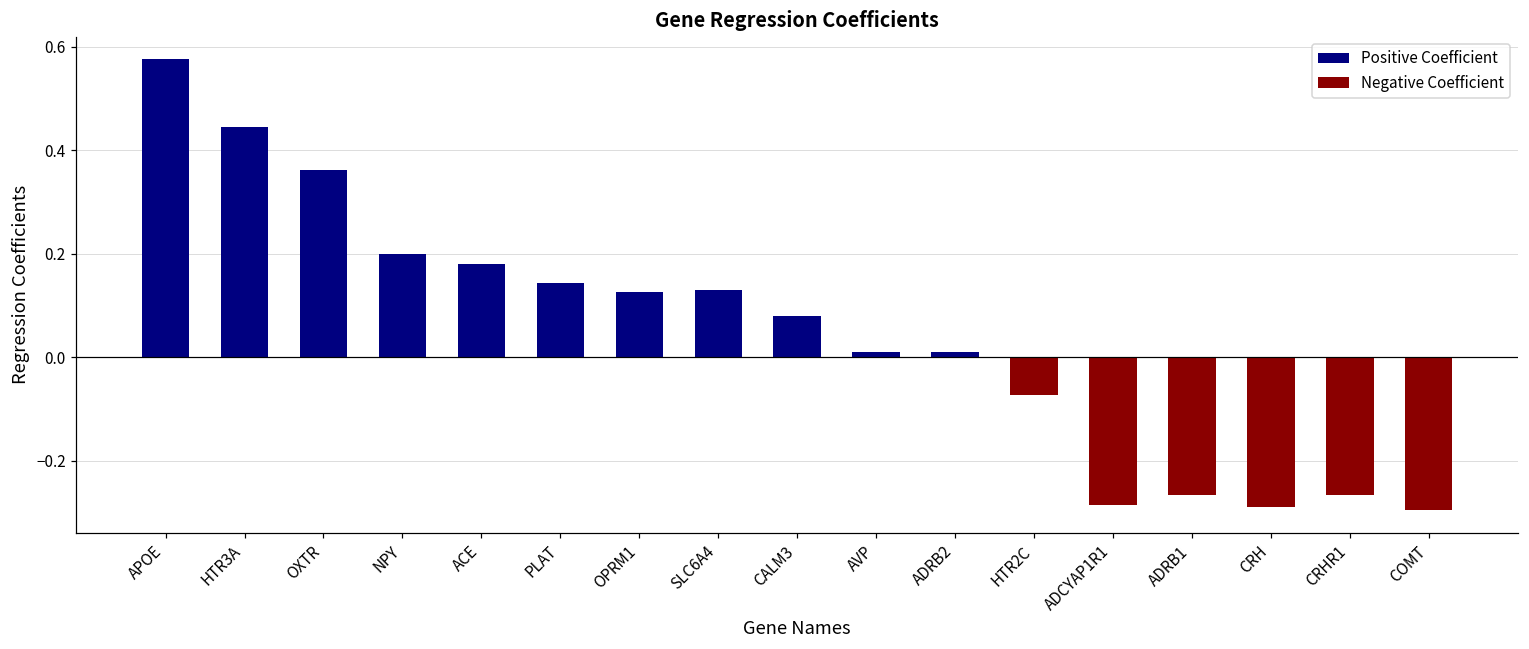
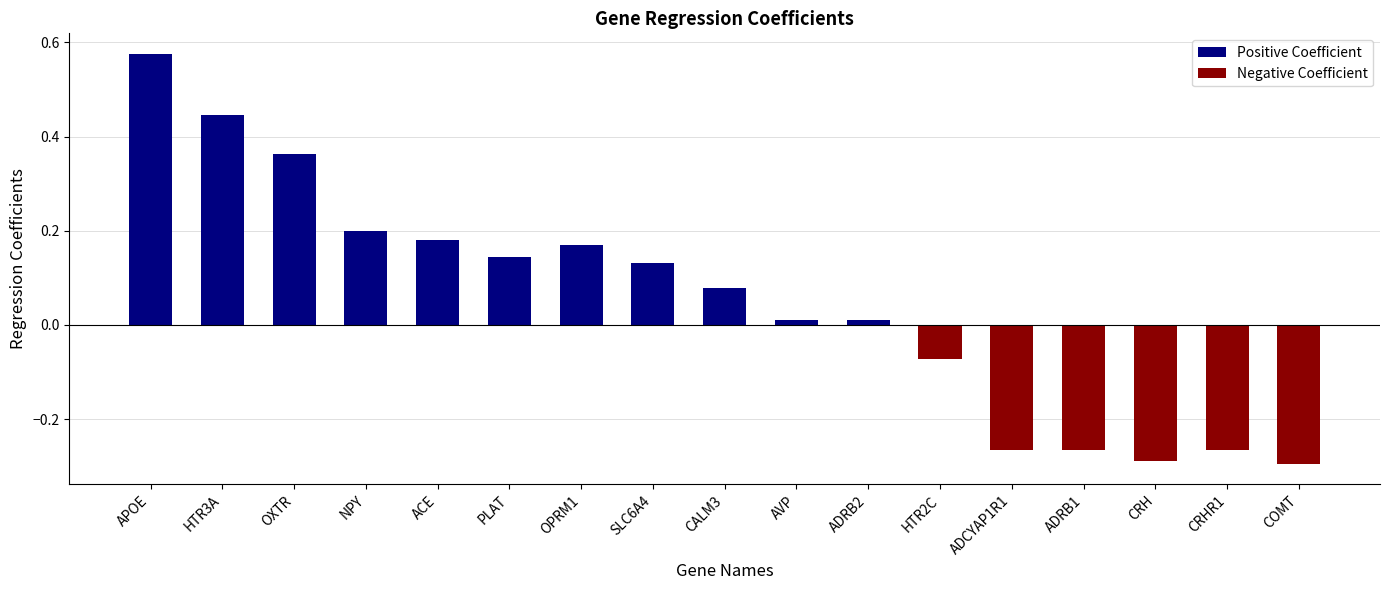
OPRM1: 0.13 -> 0.17
ADCYAP1R1: -0.28 -> -0.27
